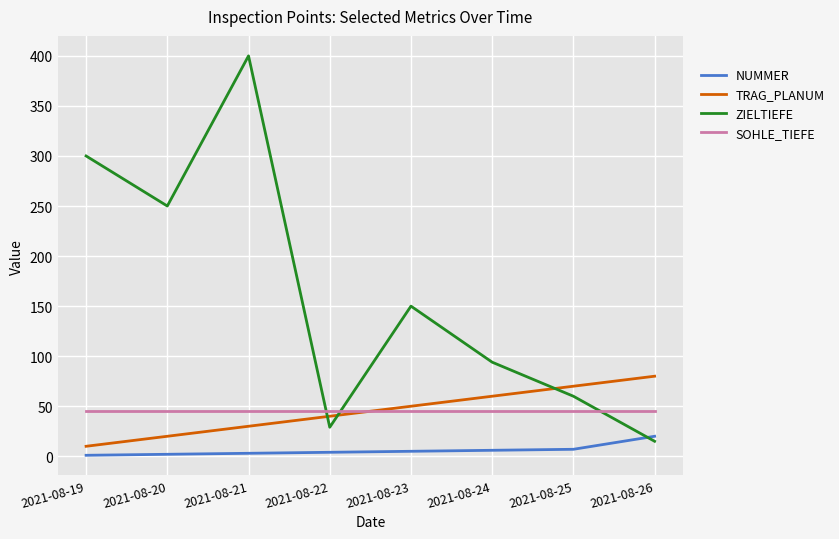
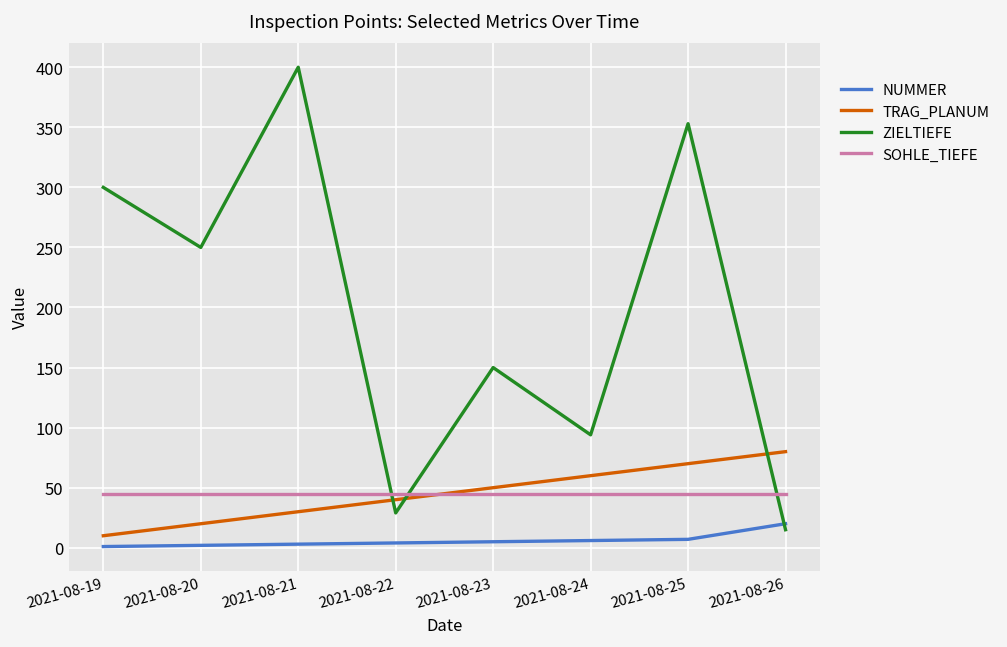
ZIELTIEFE, 2021-08-25: 60 -> 353
